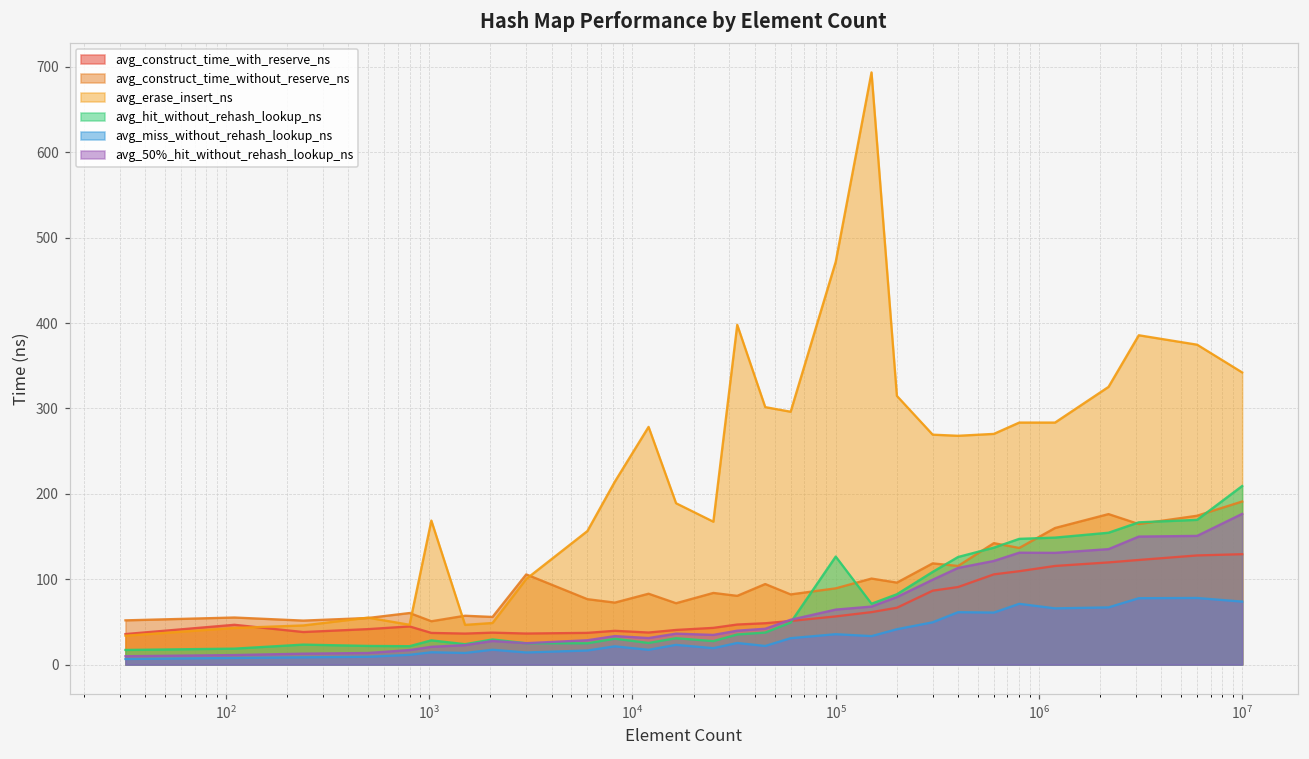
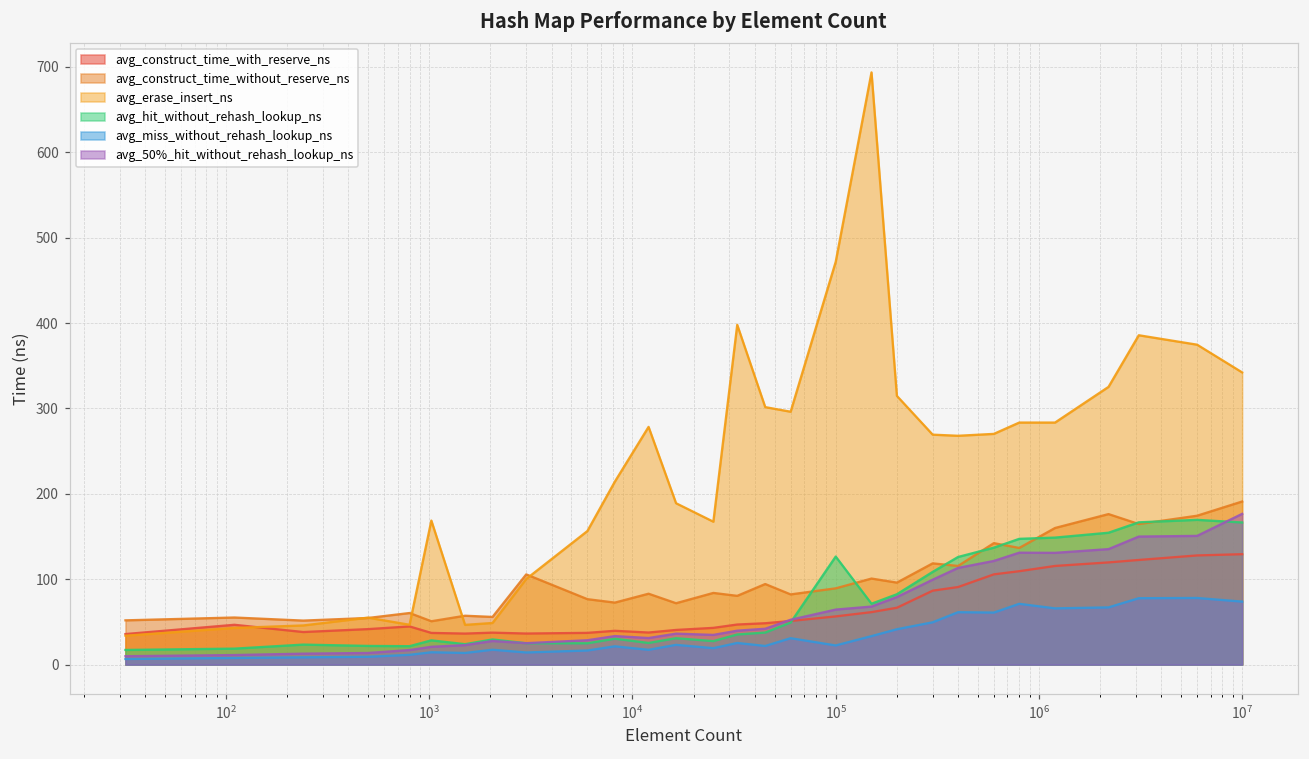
avg_miss_without_rehash_lookup_ns, 10^5: 40 -> 20
avg_hit_without_rehash_lookup_ns, 10^7: 210 -> 170
